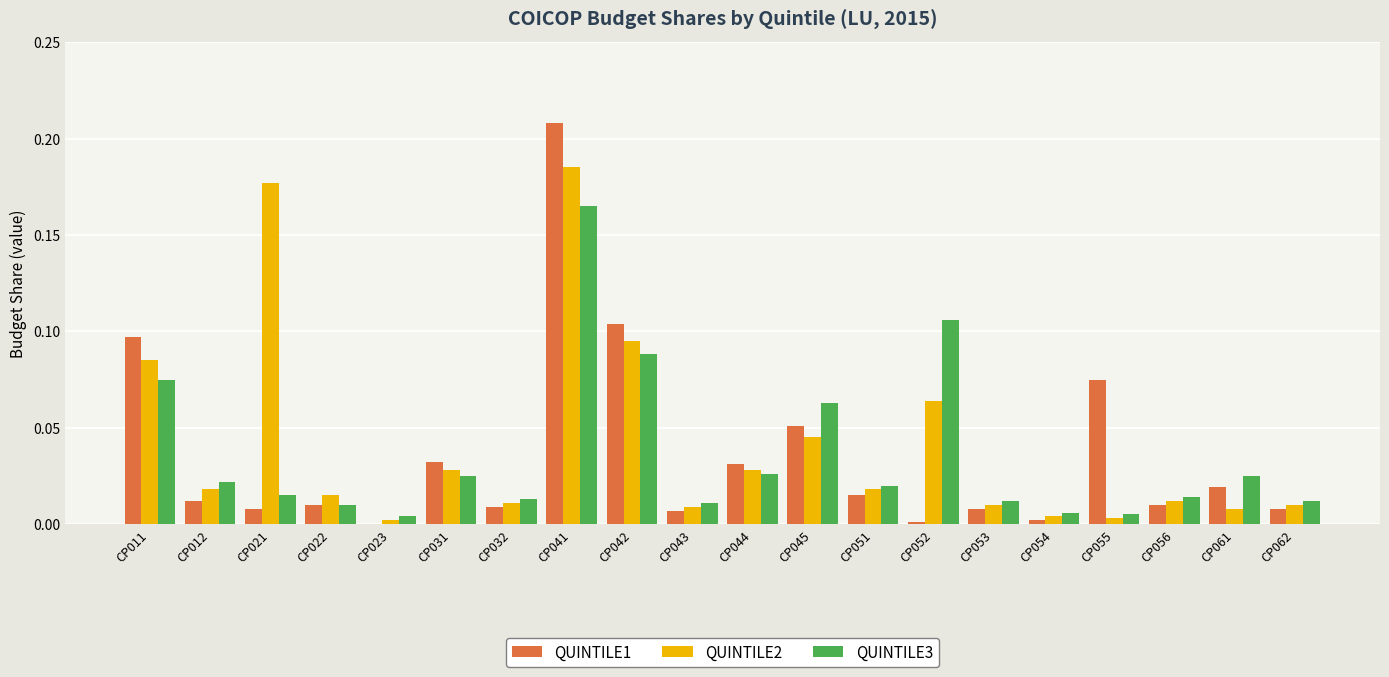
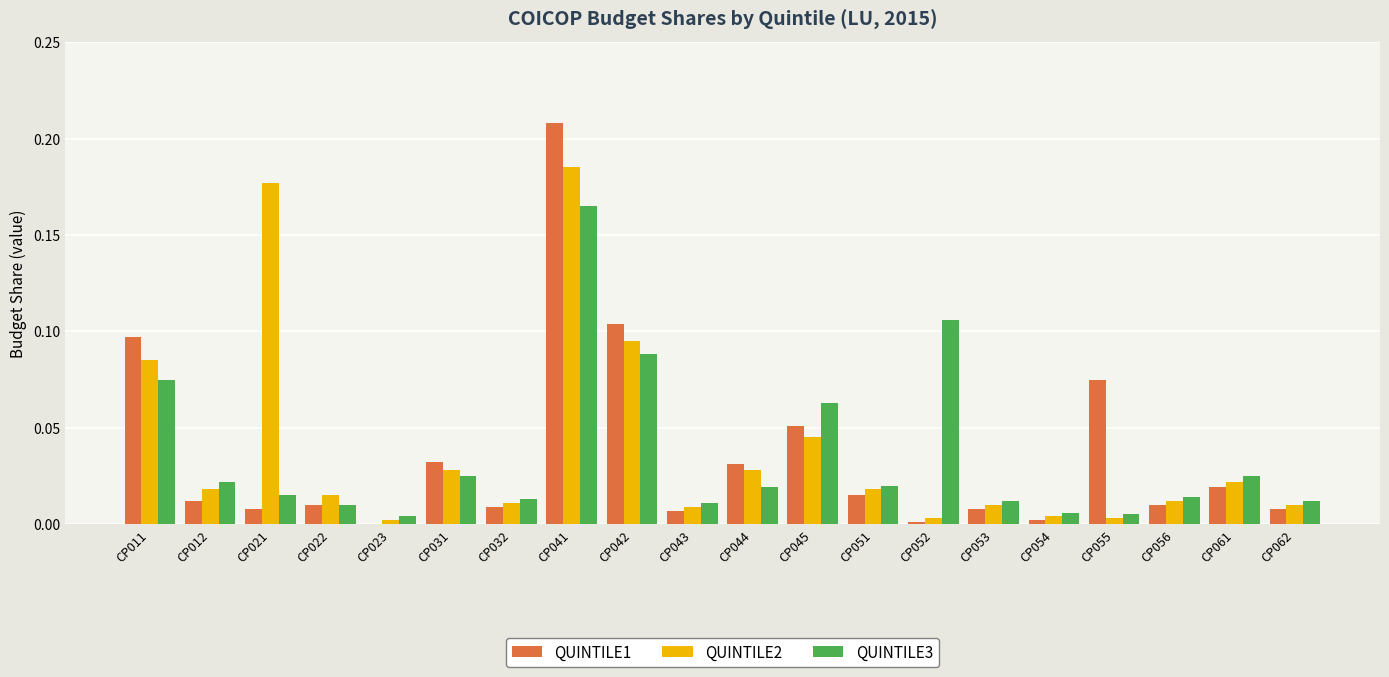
QUINTILE3, CP044: 0.026 -> 0.019
QUINTILE2, CP052: 0.064 -> 0.003
QUINTILE2, CP061: 0.008 -> 0.022
